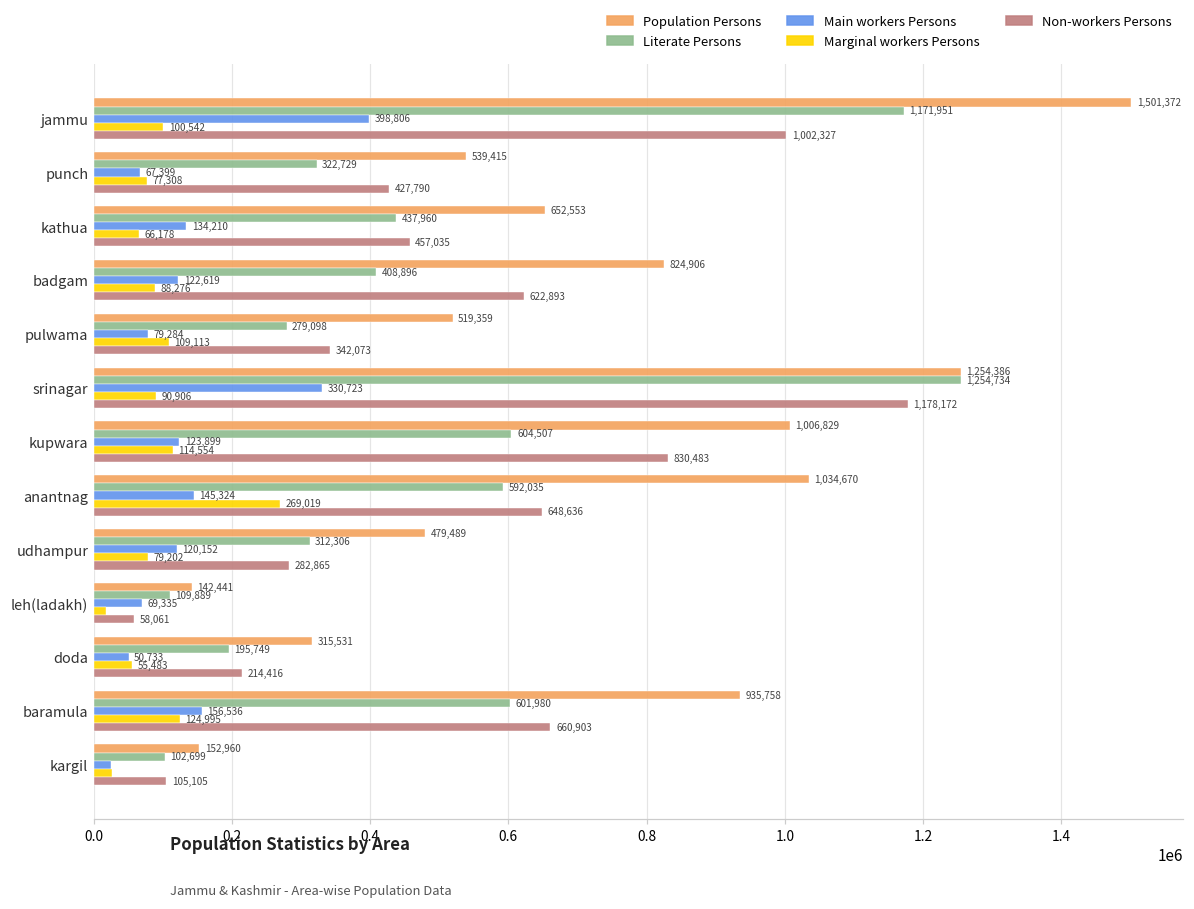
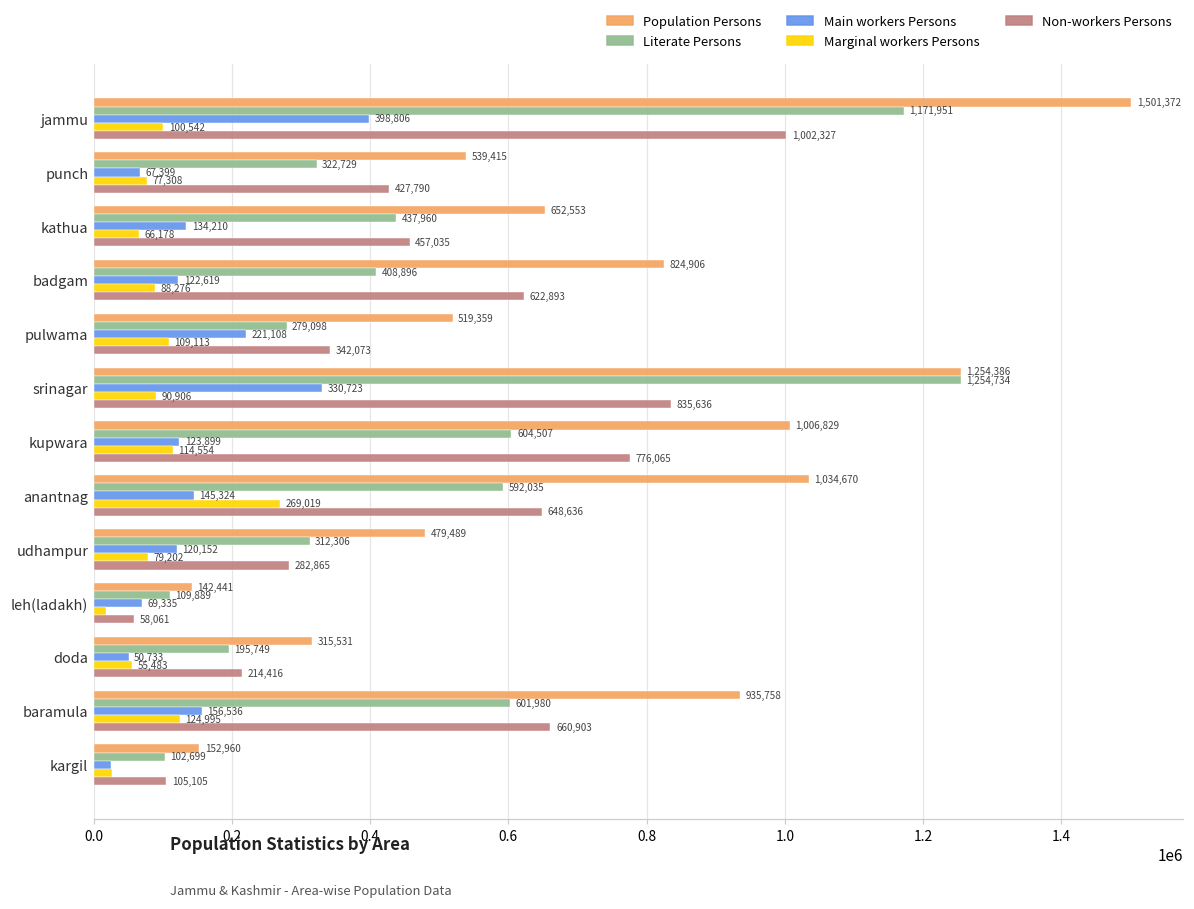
Main workers Persons, pulwama: 79,284 -> 221,108
Non-workers Persons, srinagar: 1,178,172 -> 835,636
Non-workers Persons, kupwara: 830,483 -> 776,065
